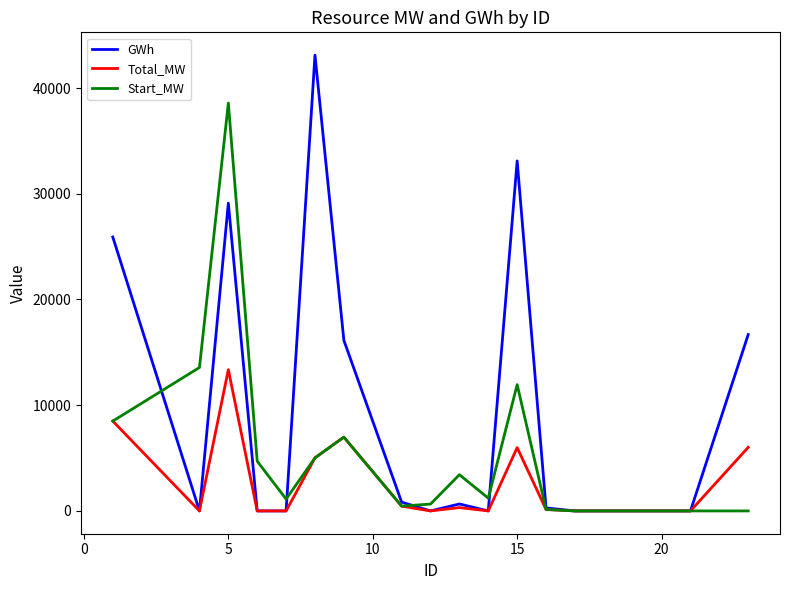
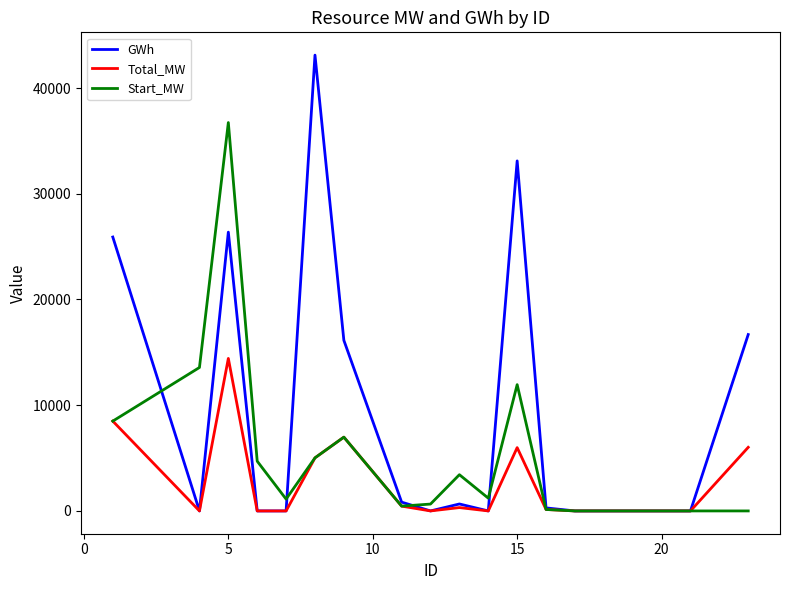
GWh, 5: 29100 -> 26400
Total_MW, 5: 13400 -> 14400
Start_MW, 5: 38600 -> 36700
